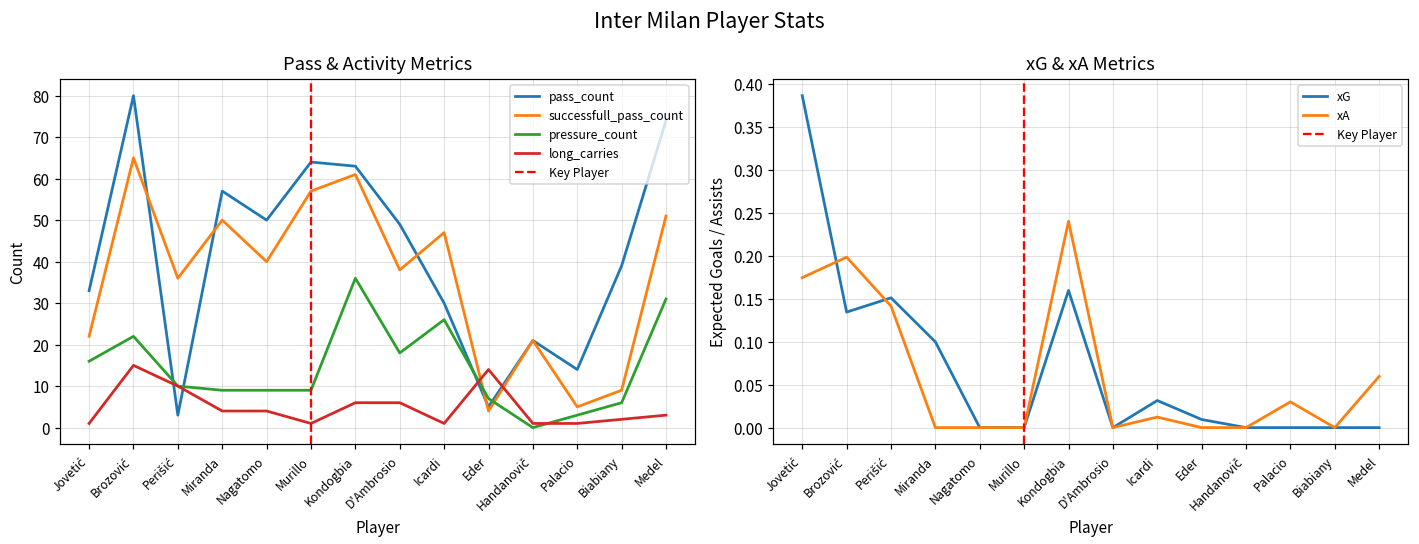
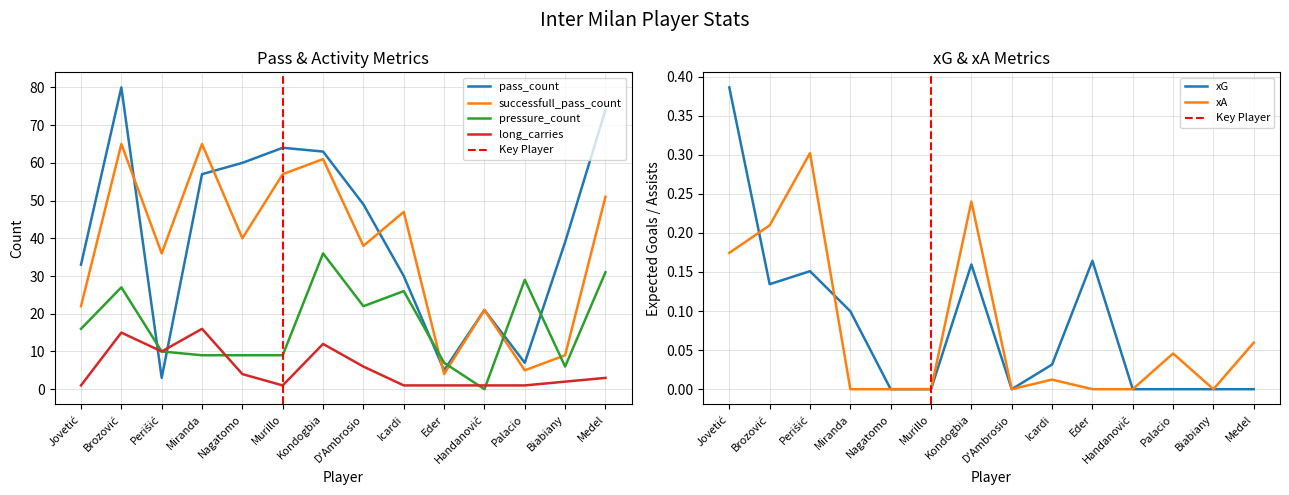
Pass & Activity Metrics, pressure_count, Brozović: 22 -> 27
Pass & Activity Metrics, successfull_pass_count, Miranda: 50 -> 65
Pass & Activity Metrics, long_carries, Miranda: 4 -> 16
Pass & Activity Metrics, pass_count, Nagatomo: 50 -> 60
Pass & Activity Metrics, long_carries, Kondogbia: 6 -> 12
Pass & Activity Metrics, pressure_count, D'Ambrosio: 18 -> 22
Pass & Activity Metrics, long_carries, Eder: 14 -> 1
Pass & Activity Metrics, pass_count, Palacio: 14 -> 7
Pass & Activity Metrics, pressure_count, Palacio: 3 -> 29
xG & xA Metrics, xA, Brozović: 0.20 -> 0.21
xG & xA Metrics, xA, Perišić: 0.14 -> 0.30
xG & xA Metrics, xG, Eder: 0.01 -> 0.16
xG & xA Metrics, xA, Palacio: 0.03 -> 0.05
